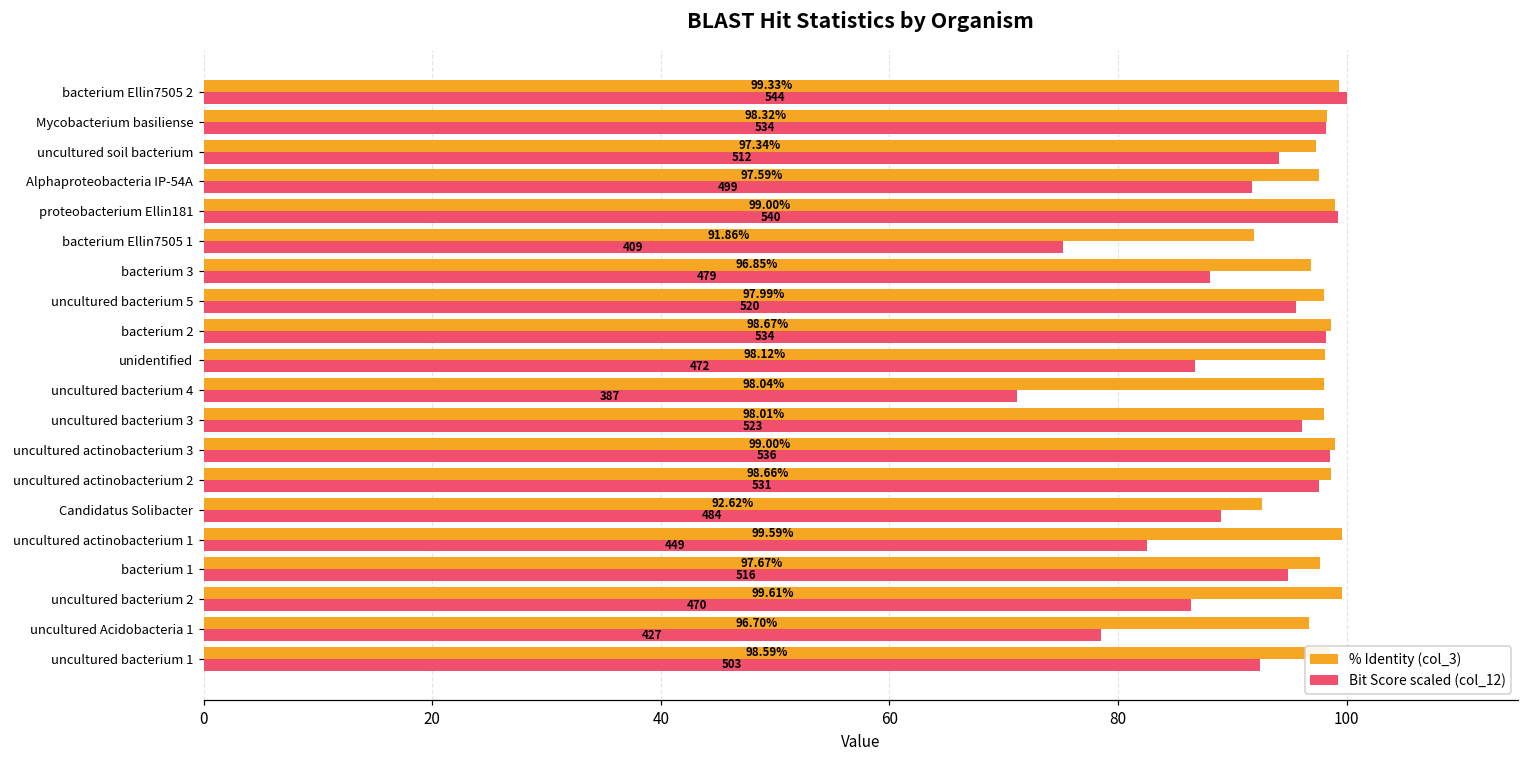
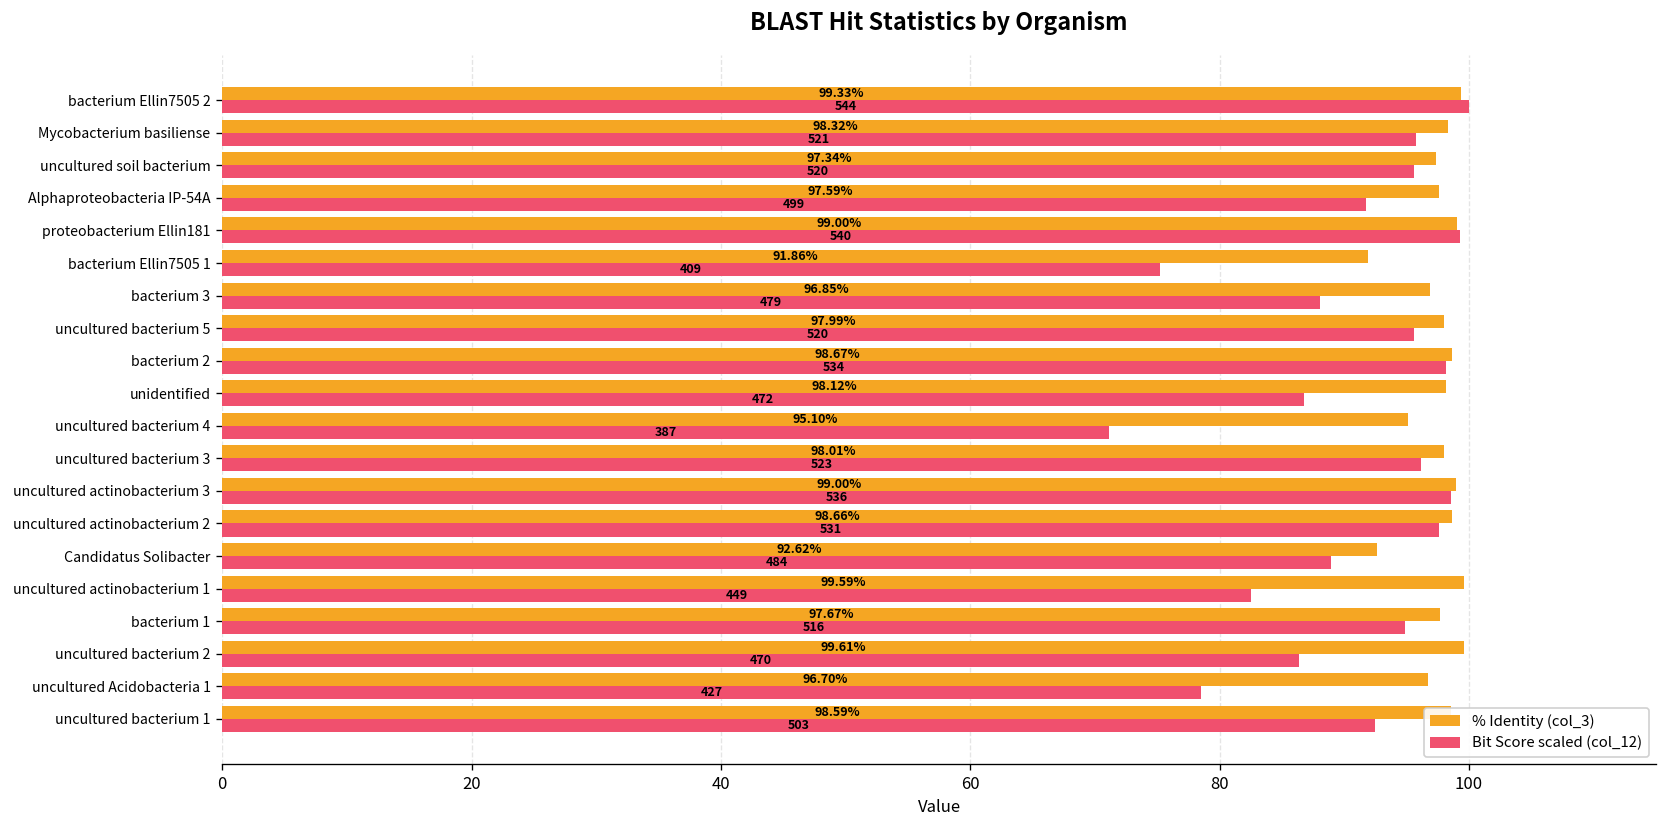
Bit Score scaled (col_12), Mycobacterium basiliense: 534 -> 521
Bit Score scaled (col_12), uncultured soil bacterium: 512 -> 520
% Identity (col_3), uncultured bacterium 4: 98.04% -> 95.10%
